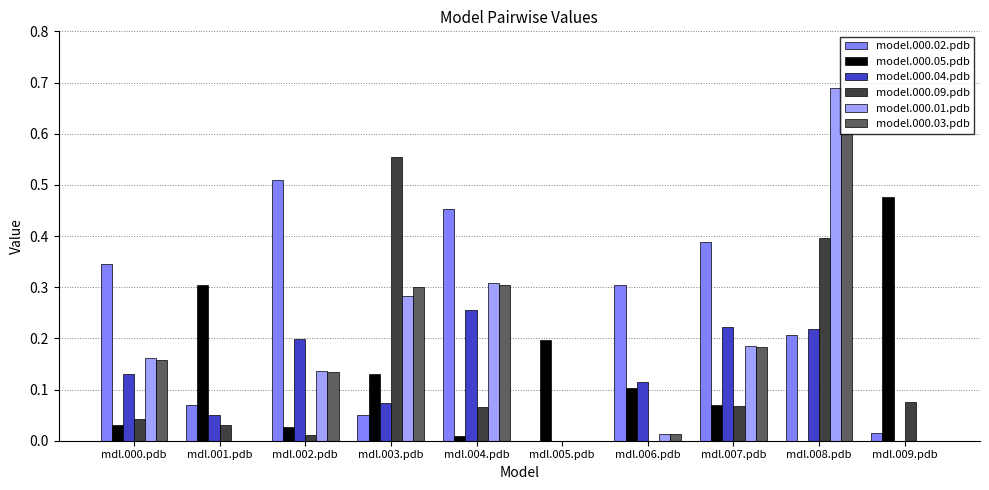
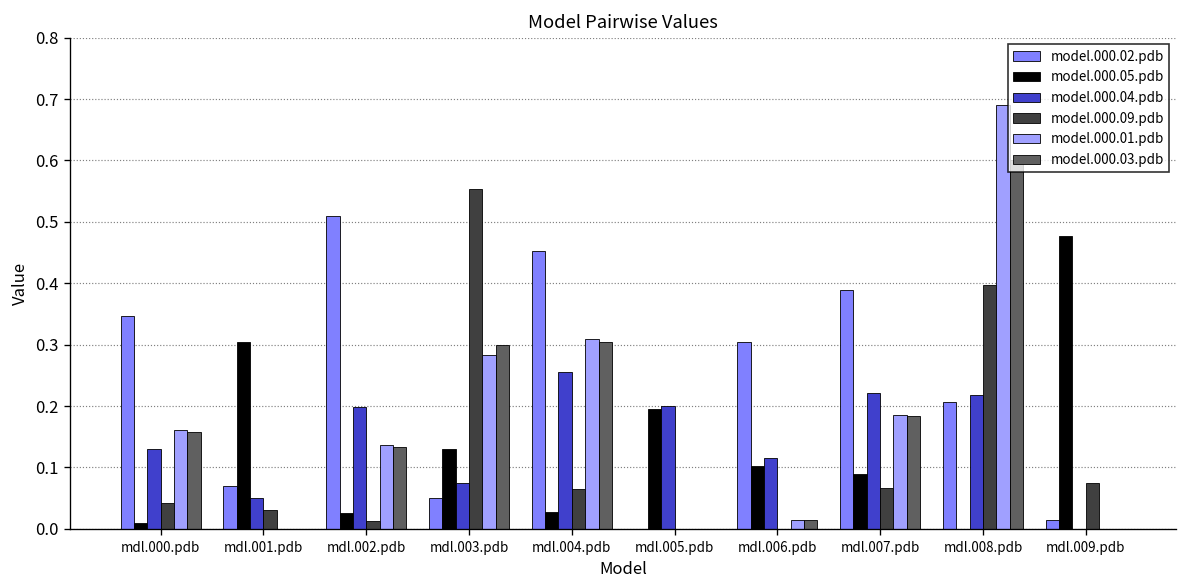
model.000.05.pdb, mdl.000.pdb: 0.03 -> 0.01
model.000.05.pdb, mdl.004.pdb: 0.01 -> 0.03
model.000.04.pdb, mdl.005.pdb: 0.0 -> 0.2
model.000.05.pdb, mdl.007.pdb: 0.07 -> 0.09
